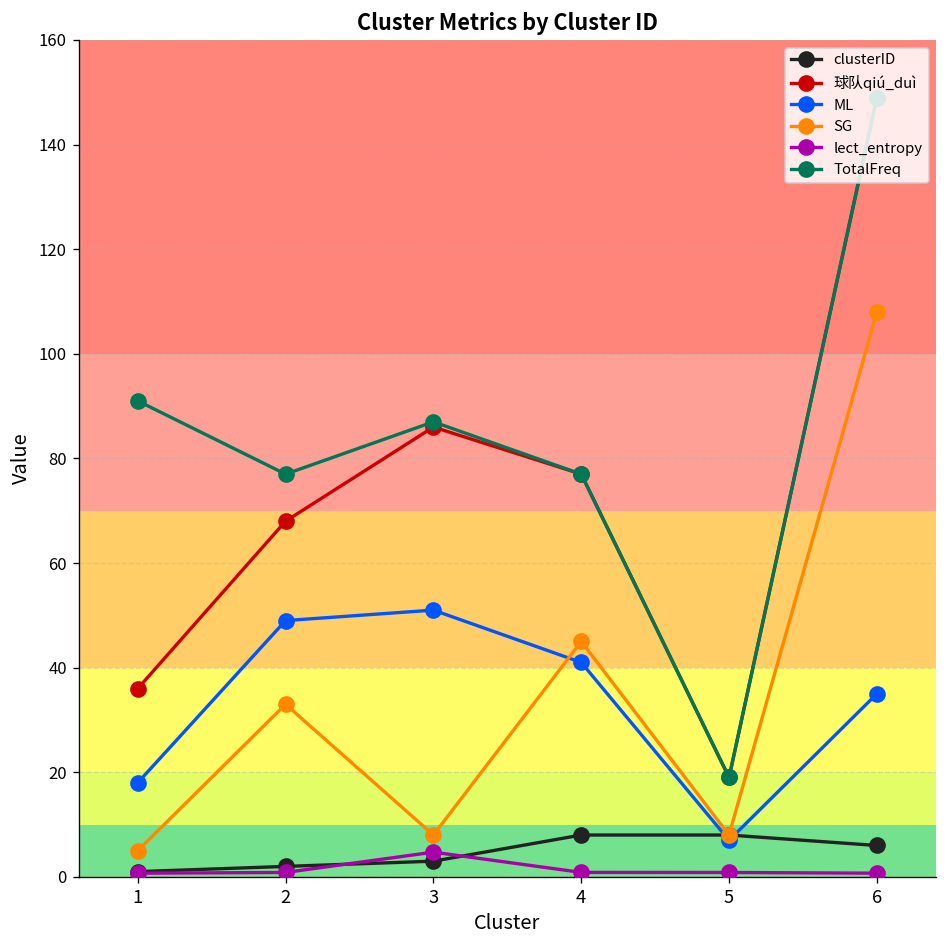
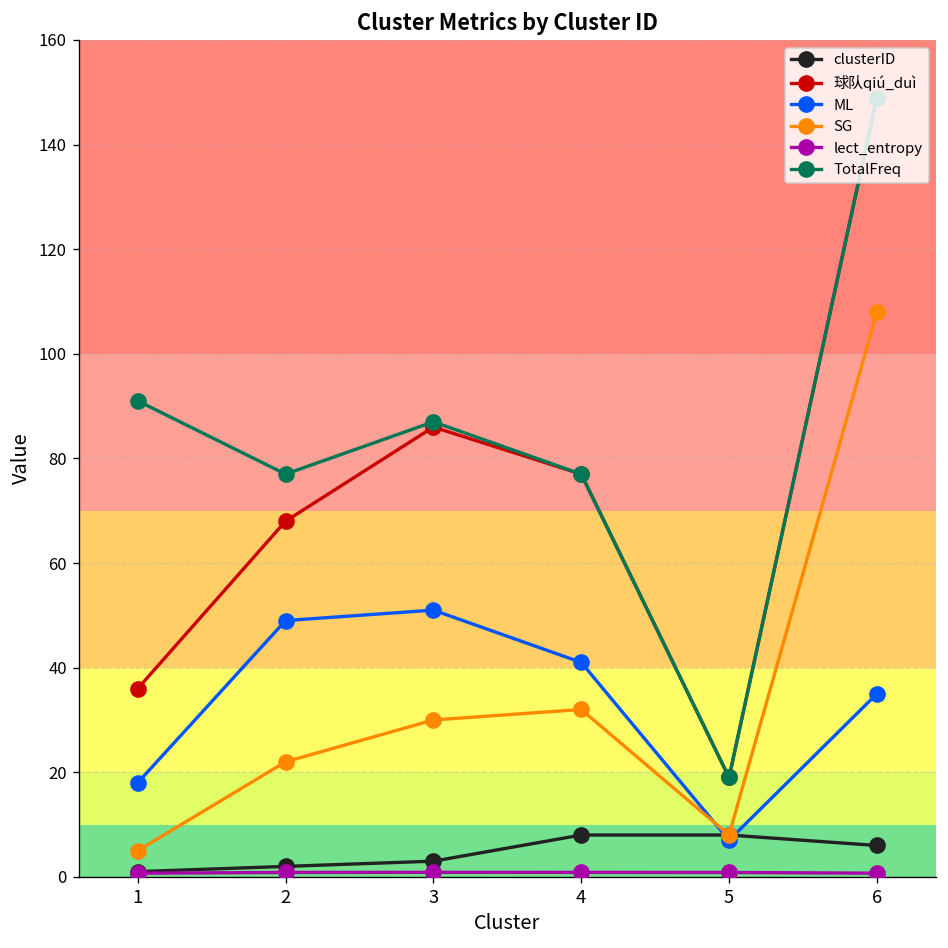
SG, 2: 33 -> 22
SG, 3: 8 -> 30
lect_entropy, 3: 5 -> 1
SG, 4: 45 -> 32
